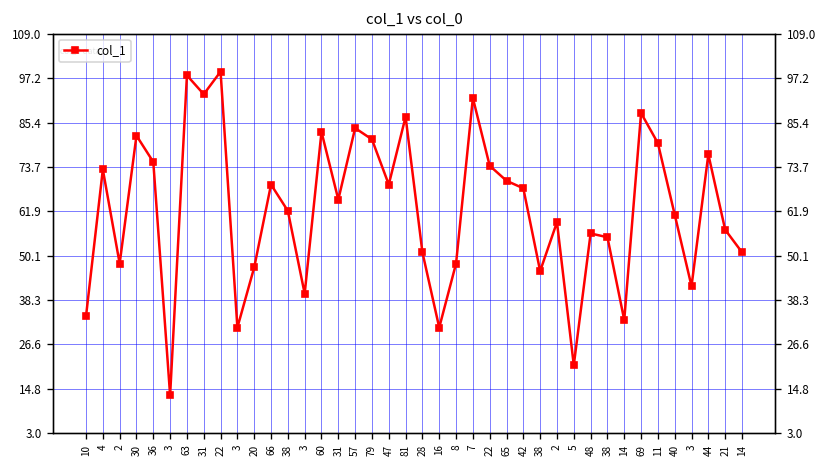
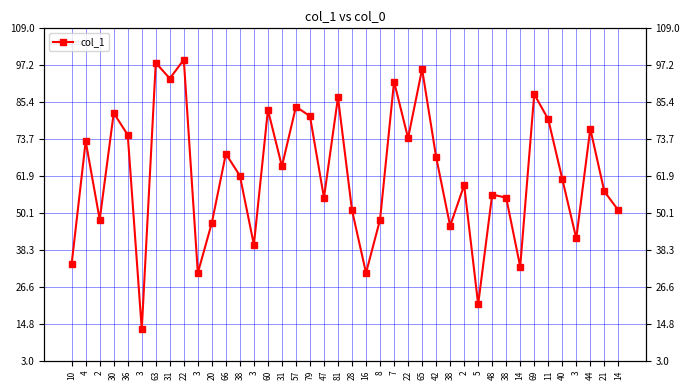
47: 69 -> 55
65: 70 -> 96
